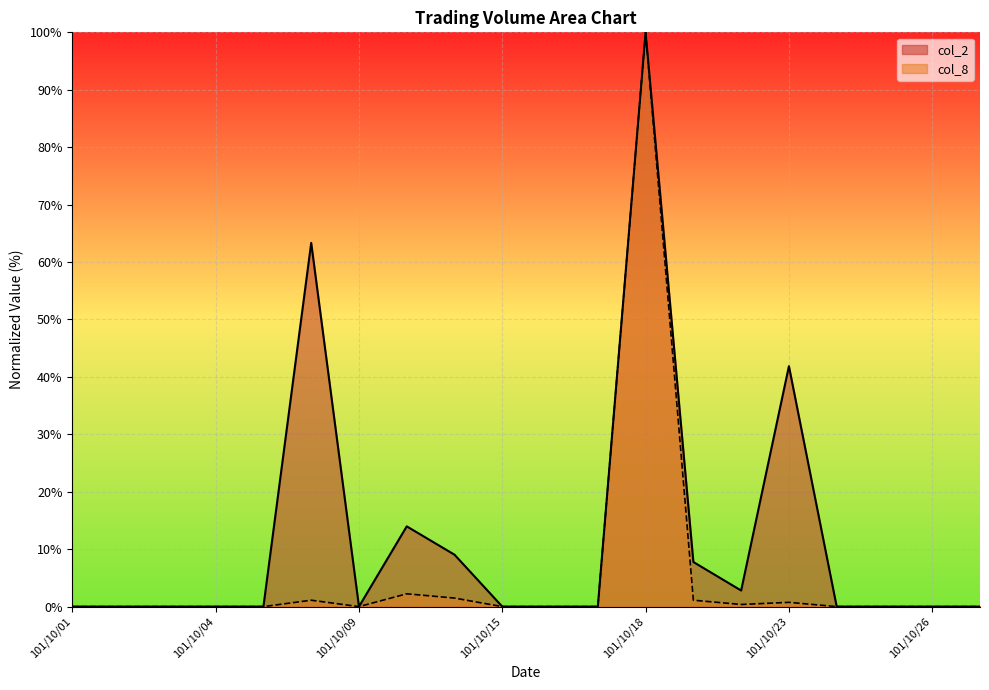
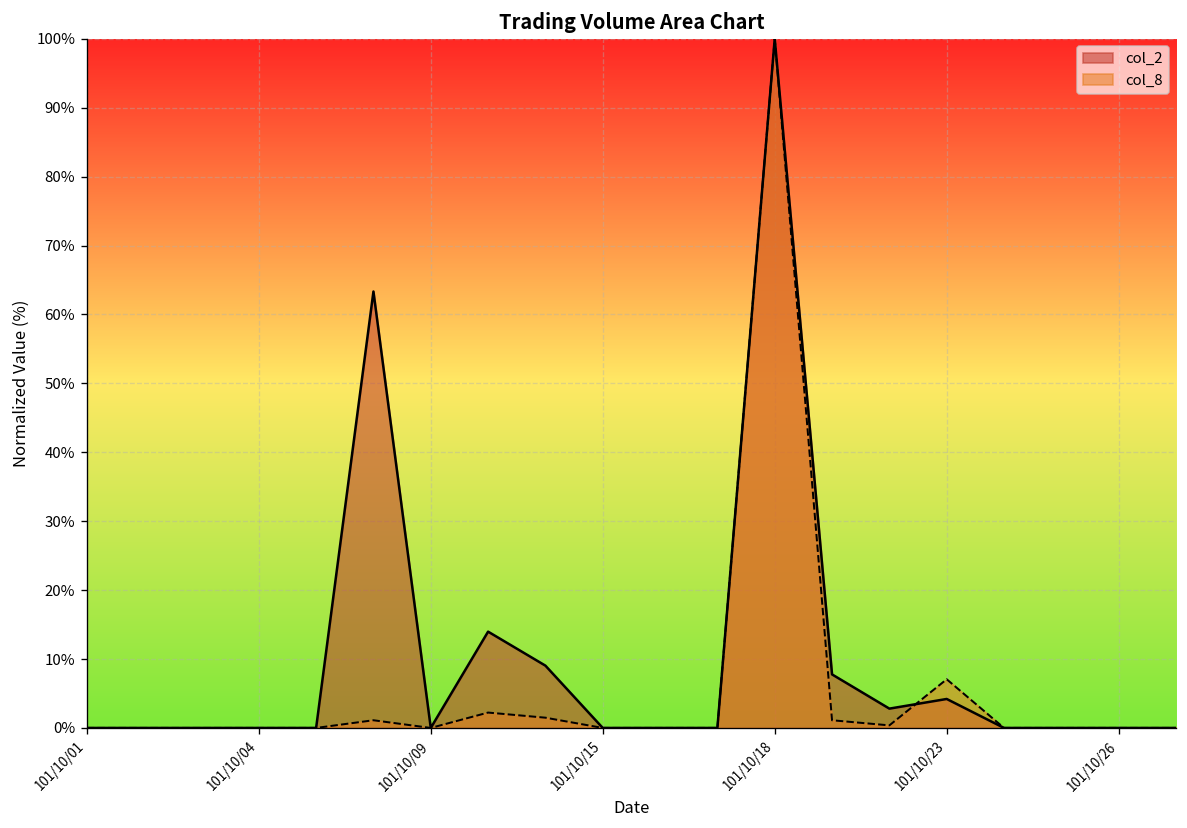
col_2, 101/10/23: 42% -> 4%
col_8, 101/10/23: 1% -> 7%
